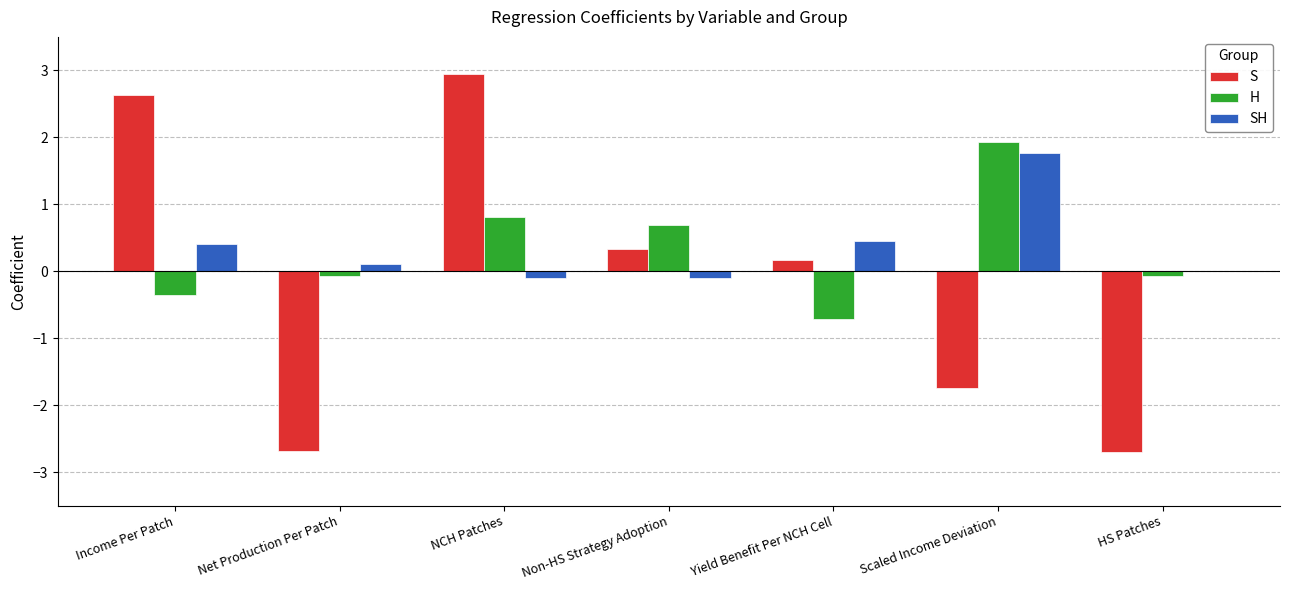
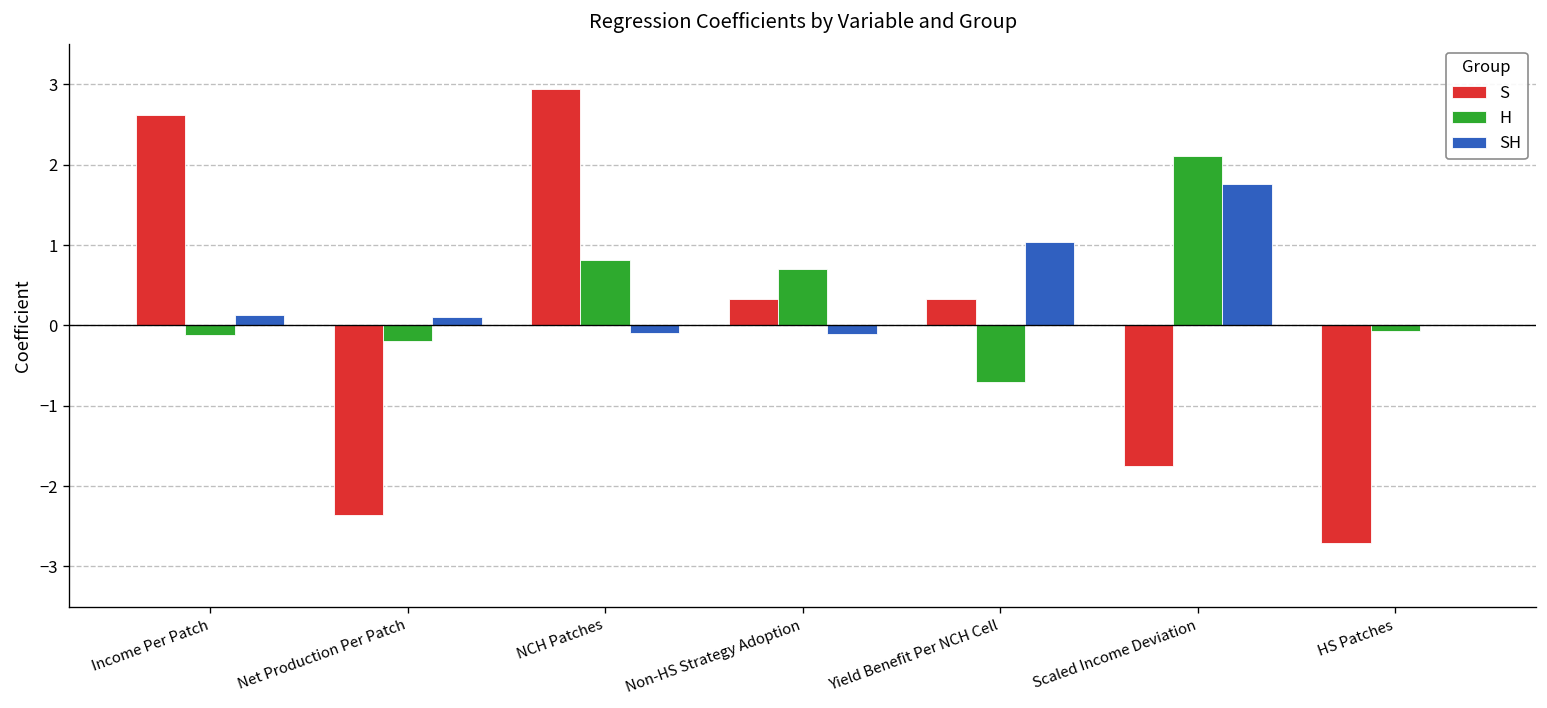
H, Income Per Patch: -0.4 -> -0.1
SH, Income Per Patch: 0.4 -> 0.1
S, Net Production Per Patch: -2.7 -> -2.4
H, Net Production Per Patch: -0.1 -> -0.2
S, Yield Benefit Per NCH Cell: 0.2 -> 0.3
SH, Yield Benefit Per NCH Cell: 0.4 -> 1.0
H, Scaled Income Deviation: 1.9 -> 2.1
